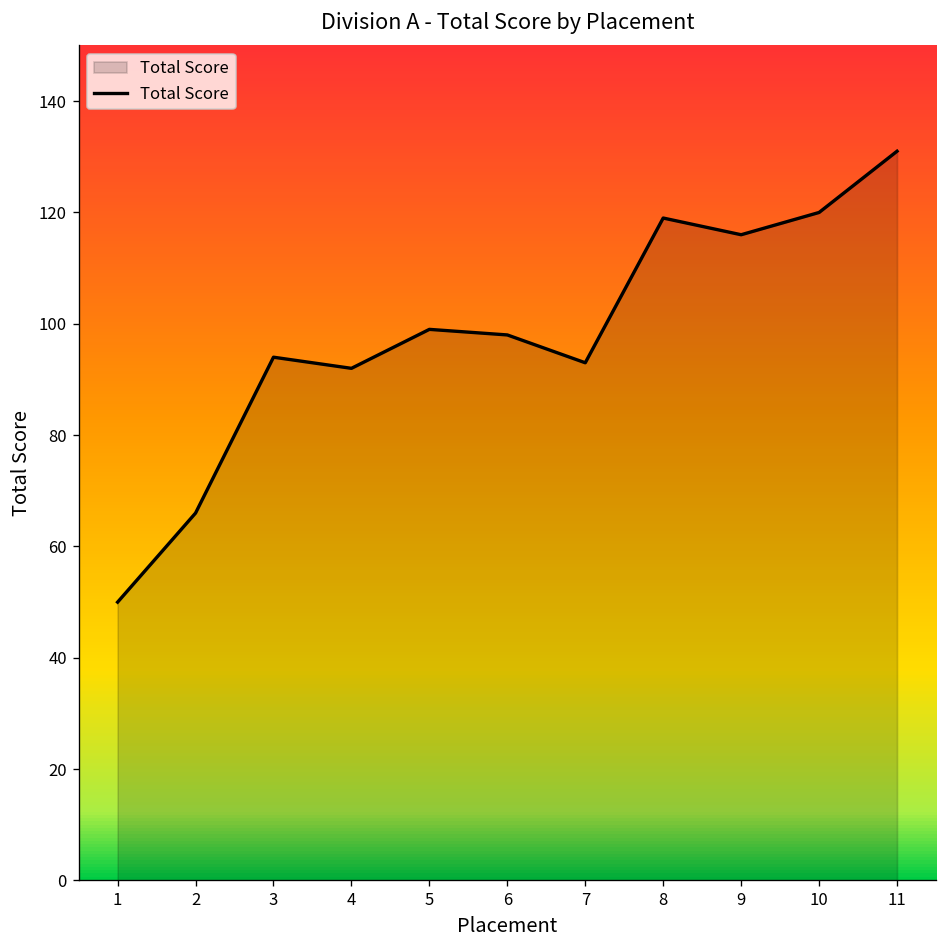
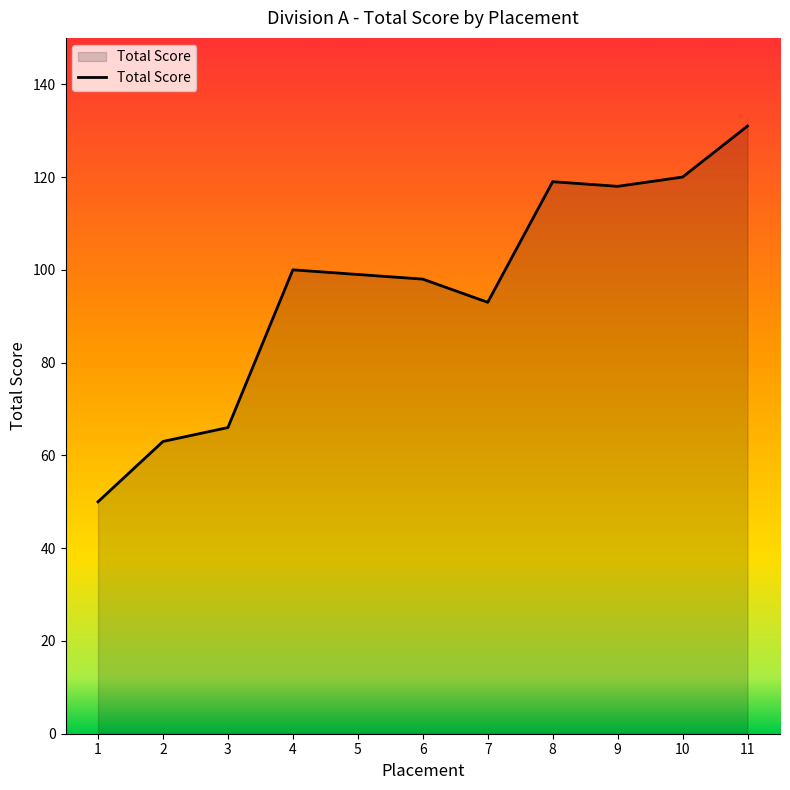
2: 66 -> 63
3: 94 -> 66
4: 92 -> 100
9: 116 -> 118
